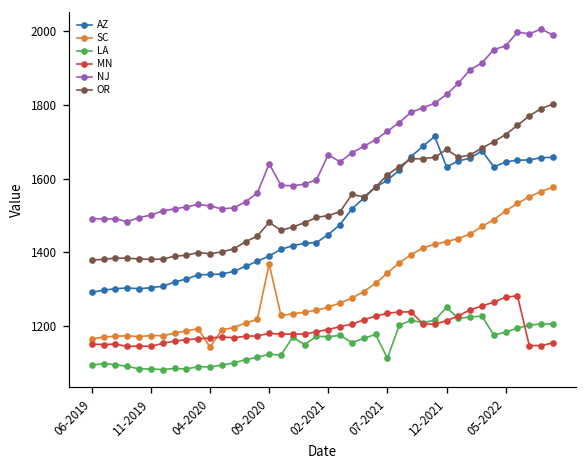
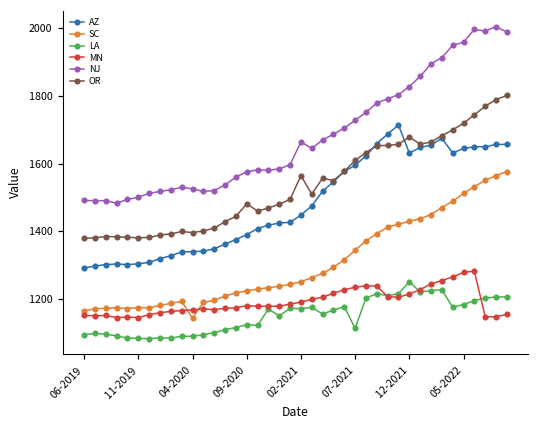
SC, 09-2020: 1370 -> 1220
NJ, 09-2020: 1640 -> 1580
OR, 02-2021: 1500 -> 1560
